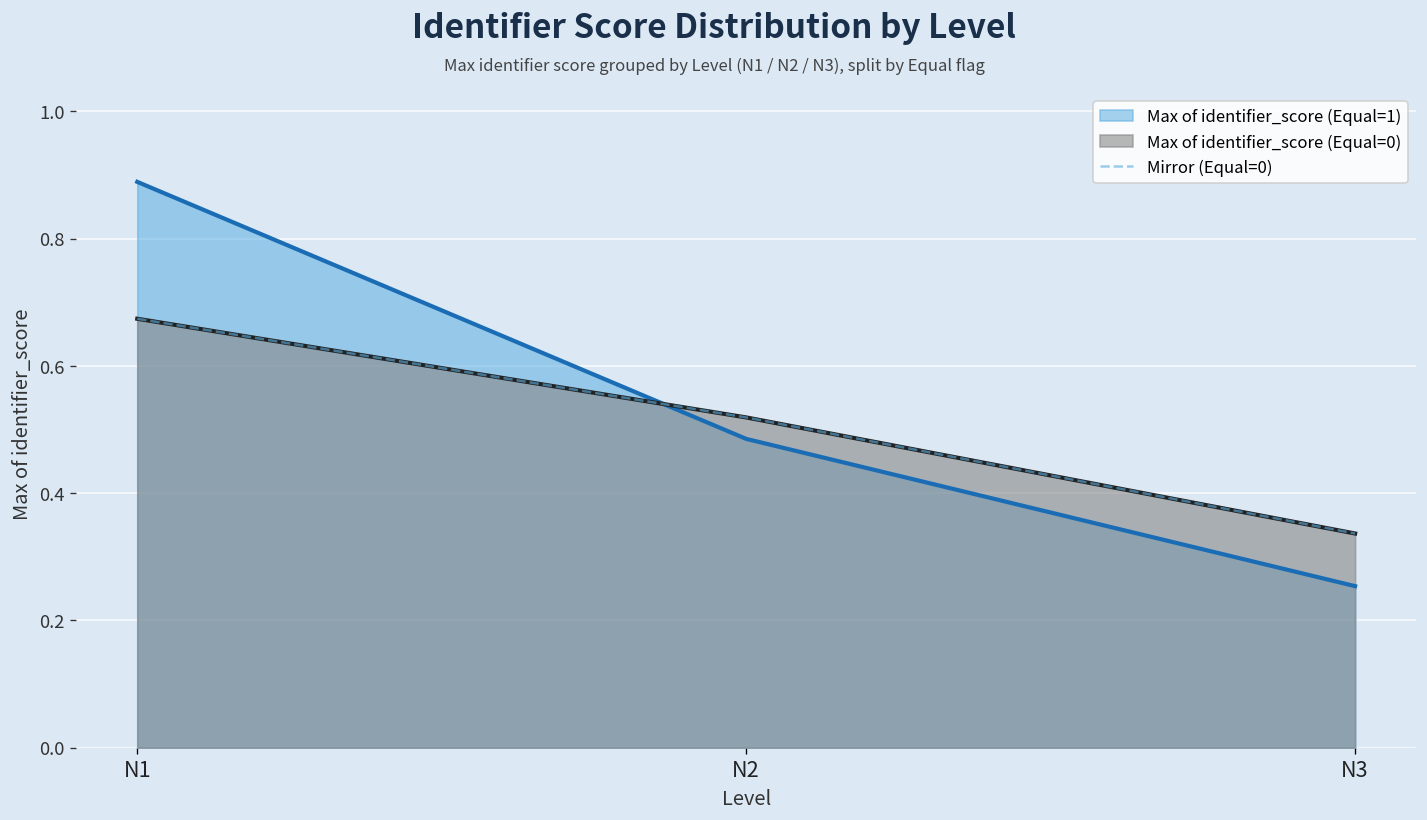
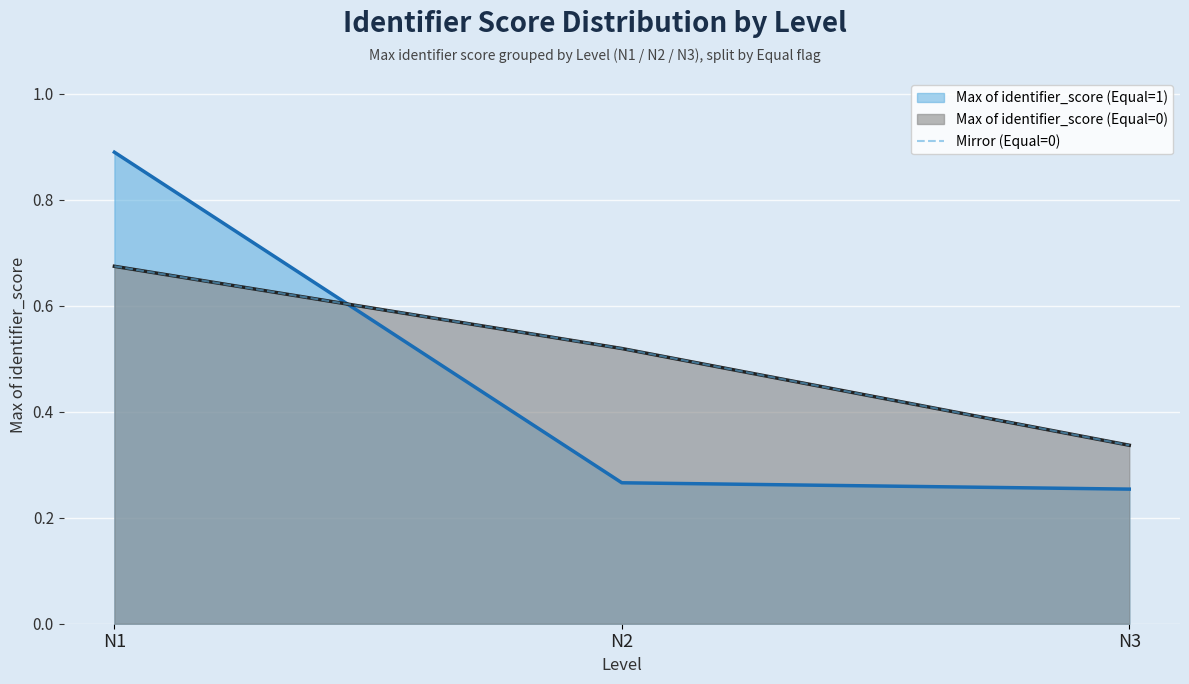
Max of identifier_score (Equal=1), N2: 0.49 -> 0.27
